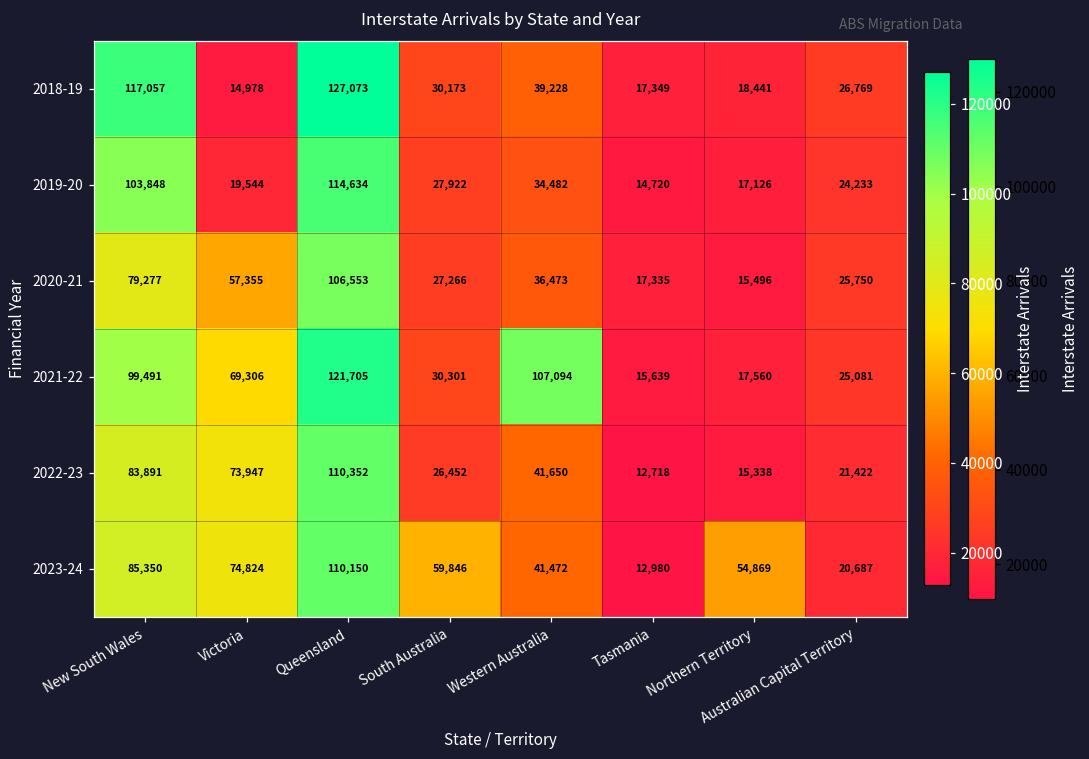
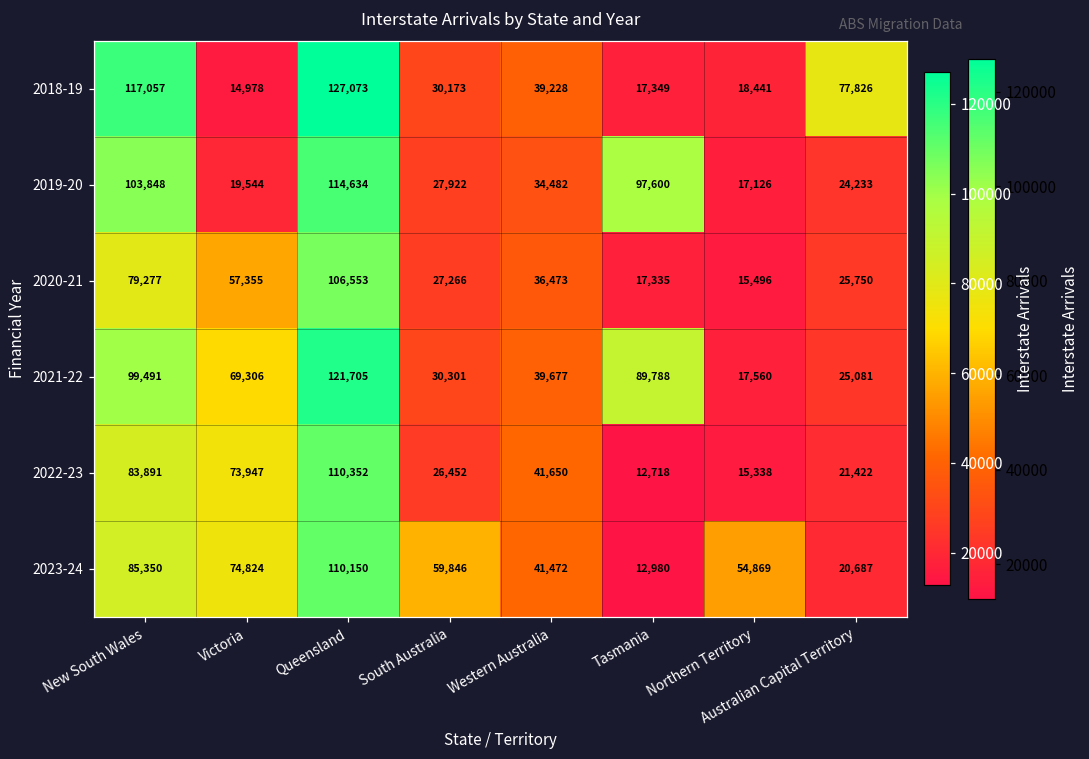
2018-19, Australian Capital Territory: 26,769 -> 77,826
2019-20, Tasmania: 14,720 -> 97,600
2021-22, Western Australia: 107,094 -> 39,677
2021-22, Tasmania: 15,639 -> 89,788
